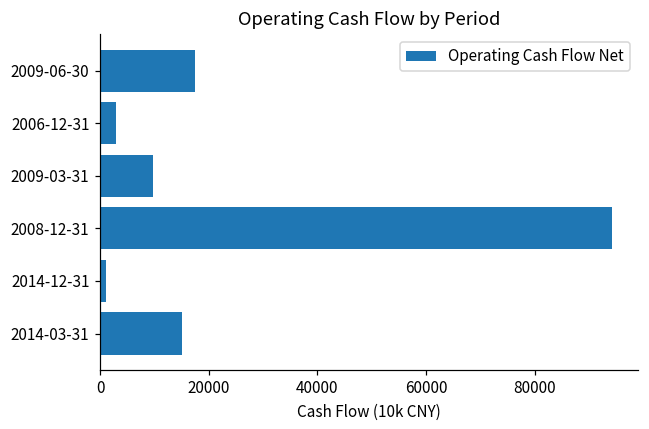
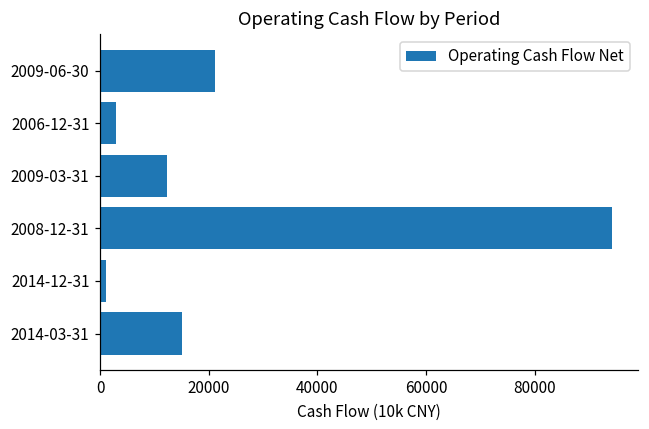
2009-06-30: 17000 -> 21000
2009-03-31: 10000 -> 12000
